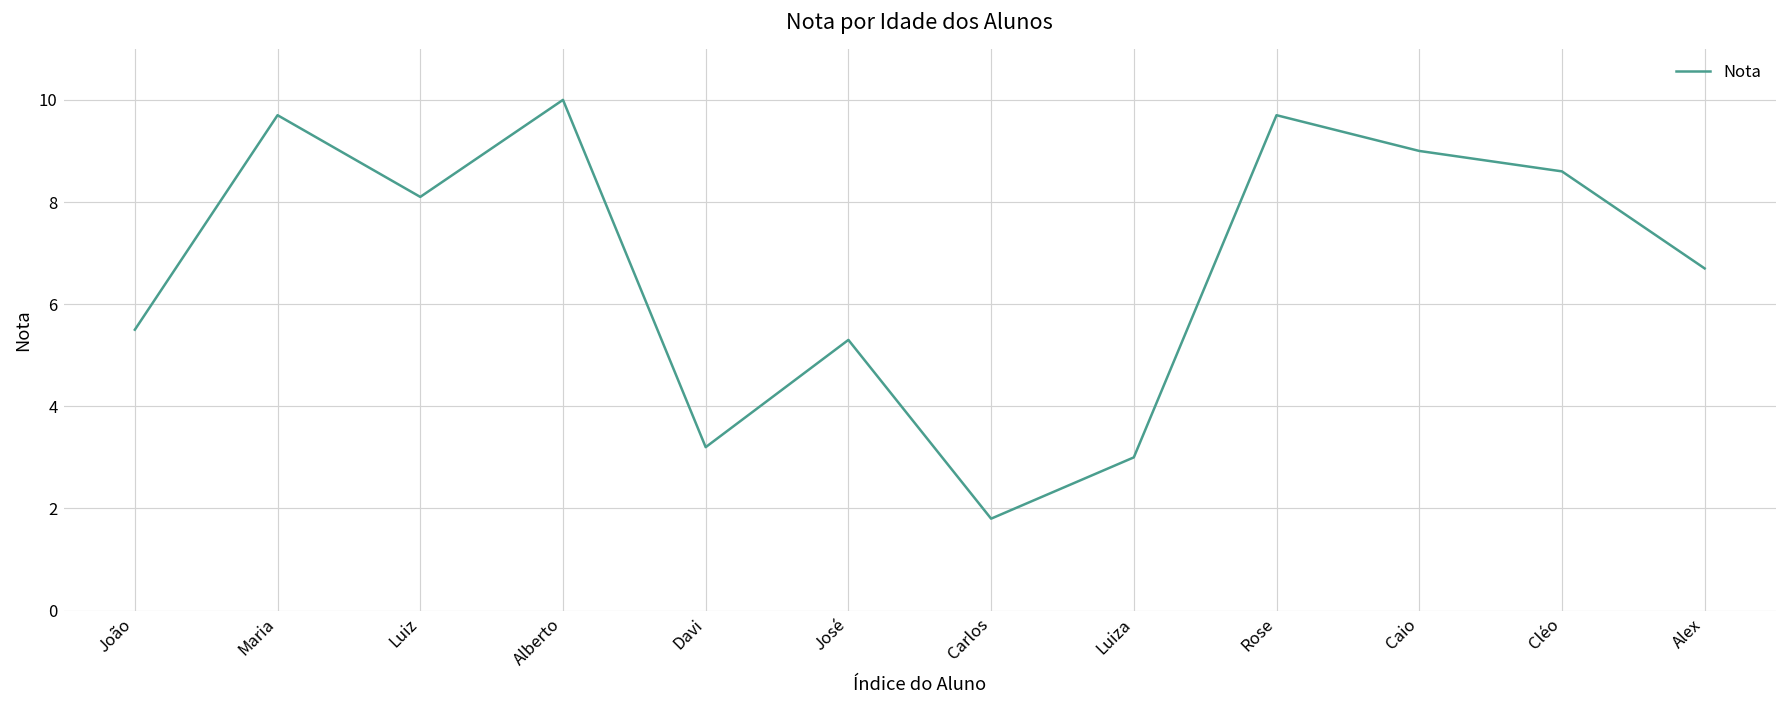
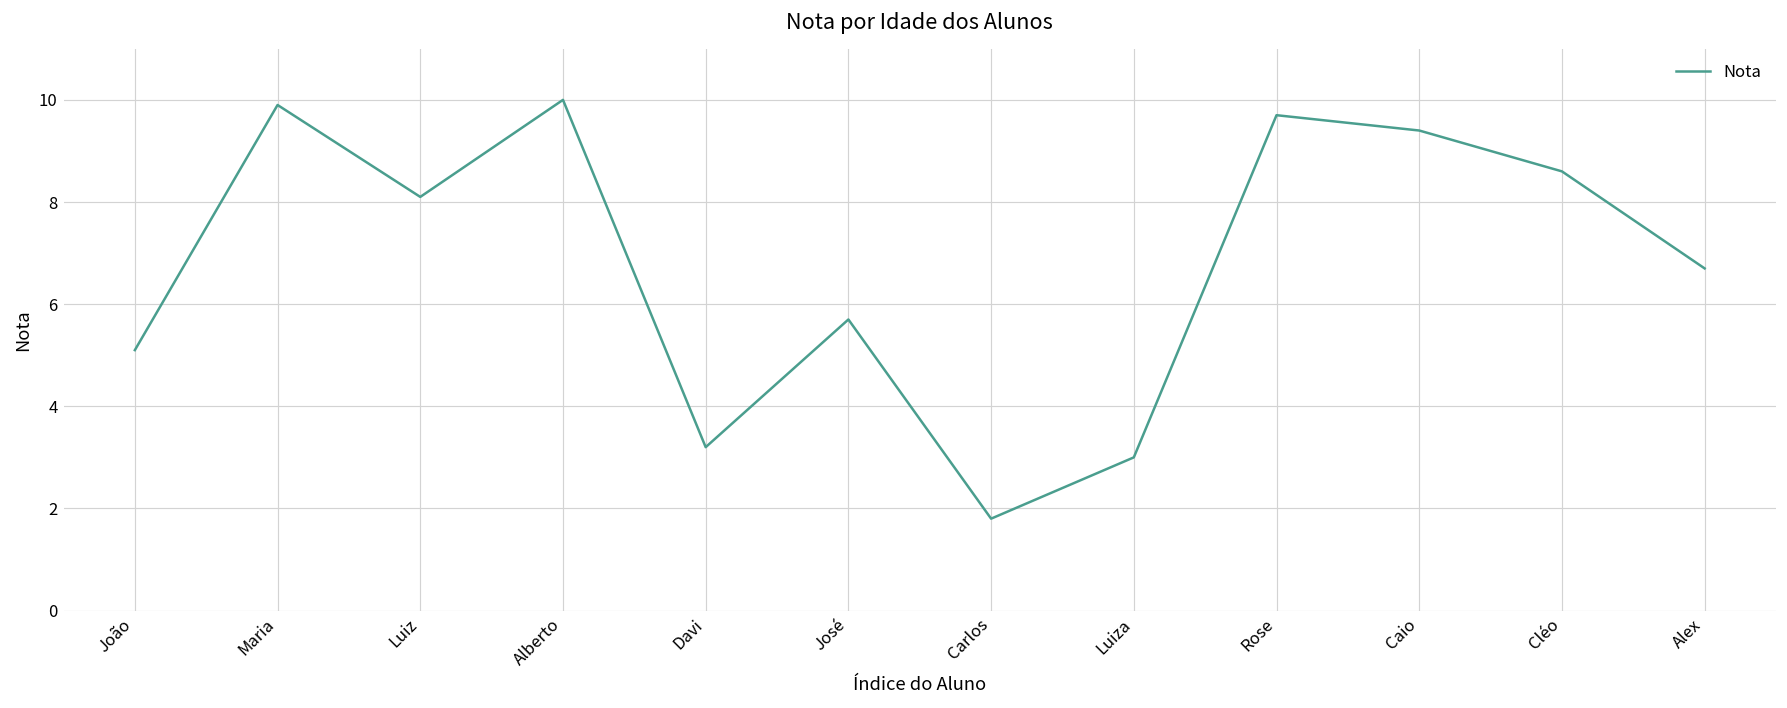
João: 5.5 -> 5.1
Maria: 9.7 -> 9.9
José: 5.3 -> 5.7
Caio: 9.0 -> 9.4
